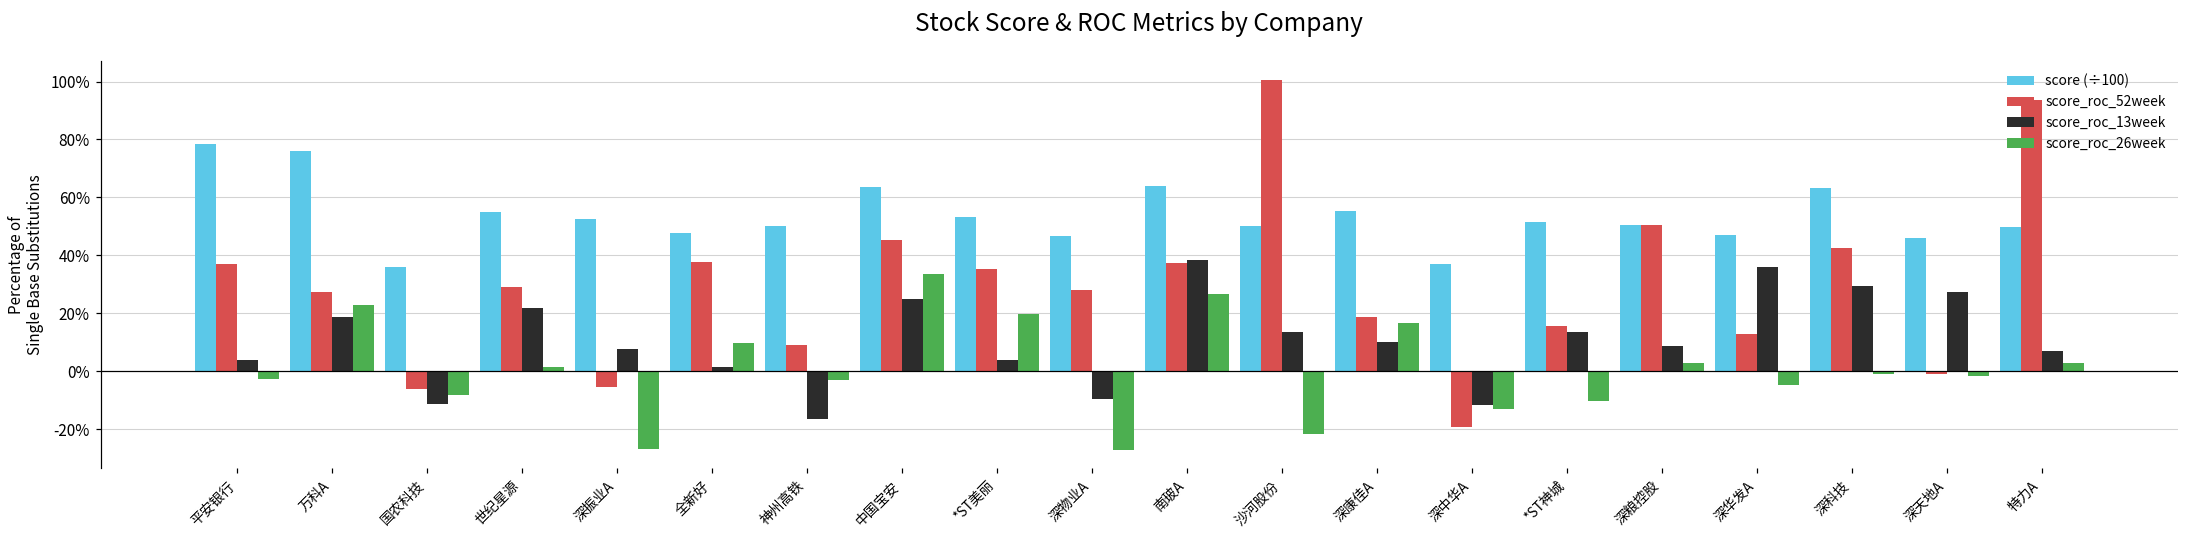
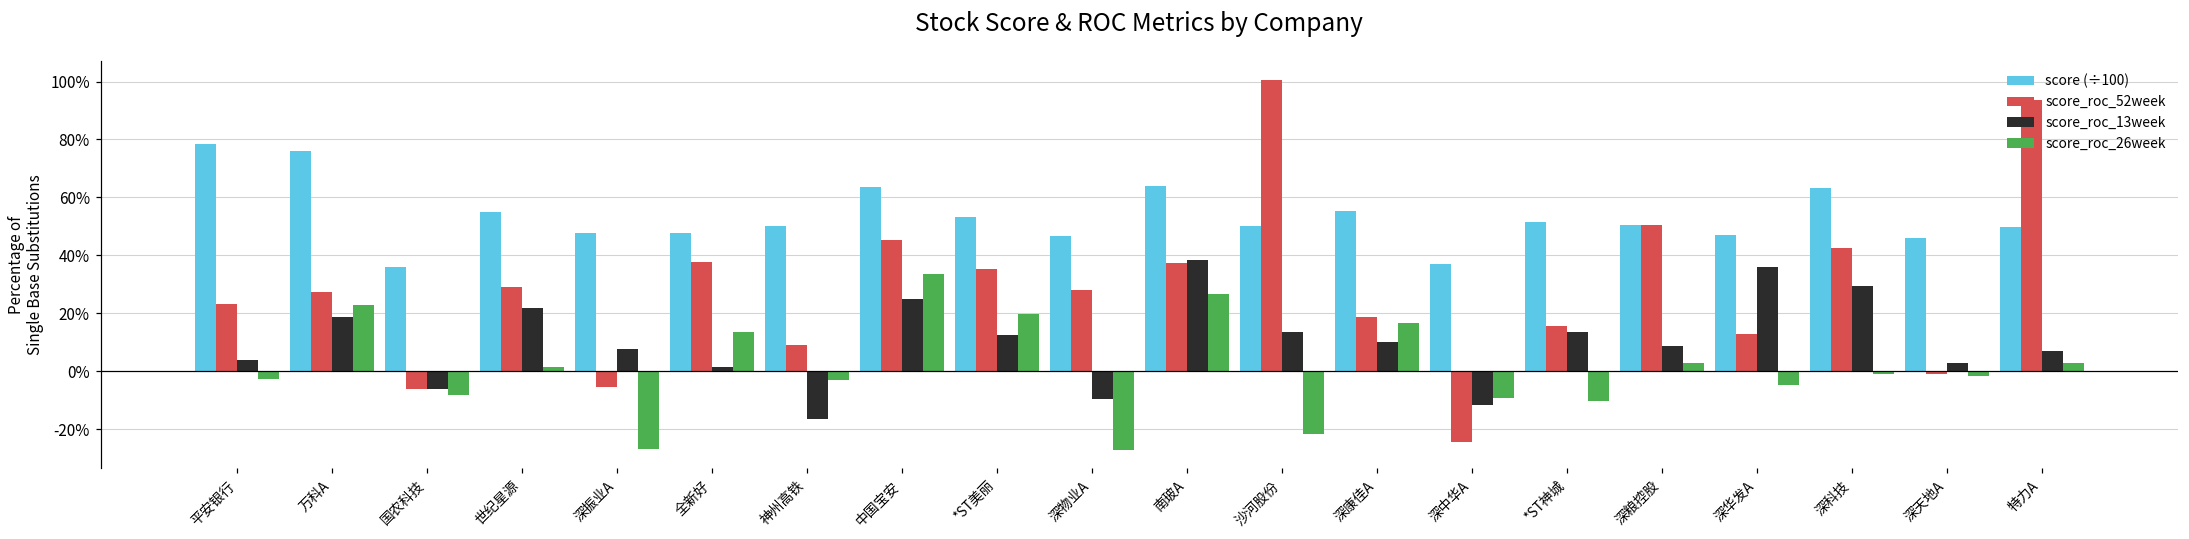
score_roc_52week, 平安银行: 37% -> 23%
score_roc_13week, 国农科技: -11% -> -6%
score (÷100), 深振业A: 53% -> 48%
score_roc_26week, 全新好: 10% -> 13%
score_roc_13week, *ST美丽: 4% -> 13%
score_roc_52week, 深中华A: -19% -> -25%
score_roc_26week, 深中华A: -13% -> -9%
score_roc_13week, 深天地A: 27% -> 3%
